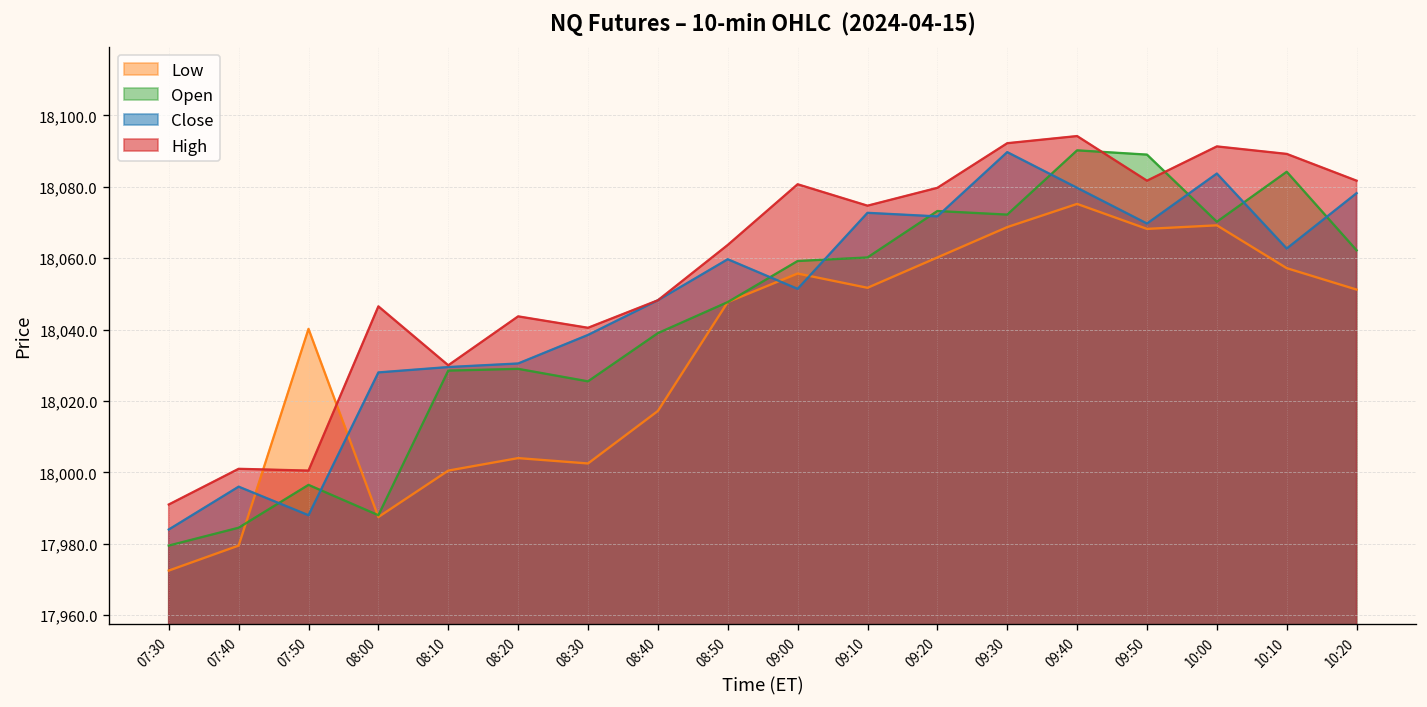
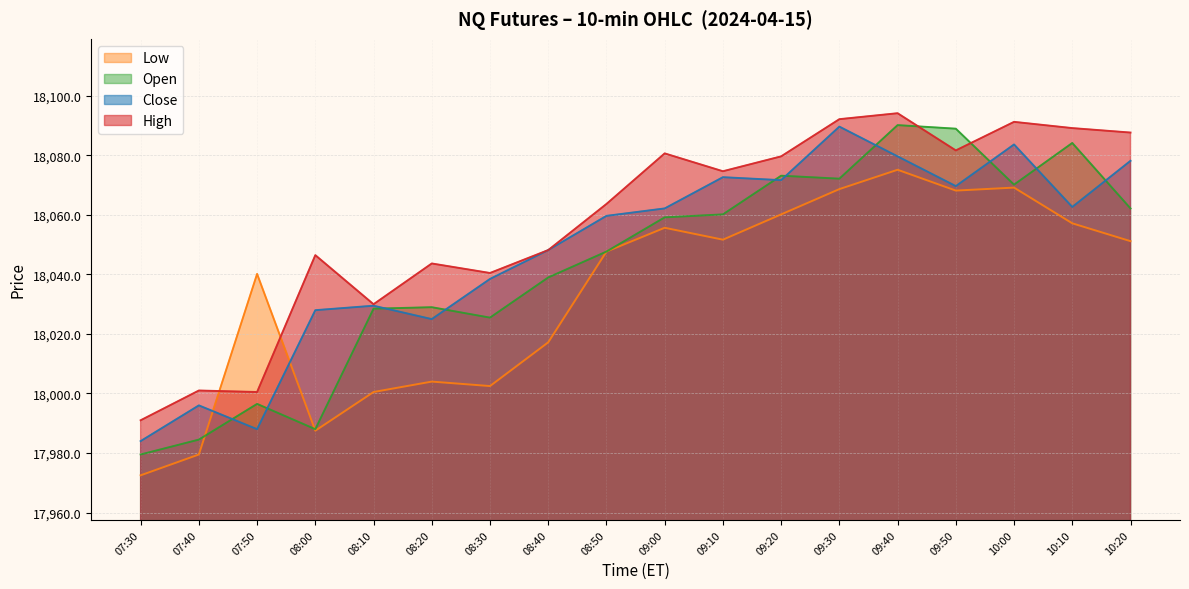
Close, 08:20: 18,031 -> 18,025
Close, 09:00: 18,051 -> 18,062
High, 10:20: 18,082 -> 18,088
